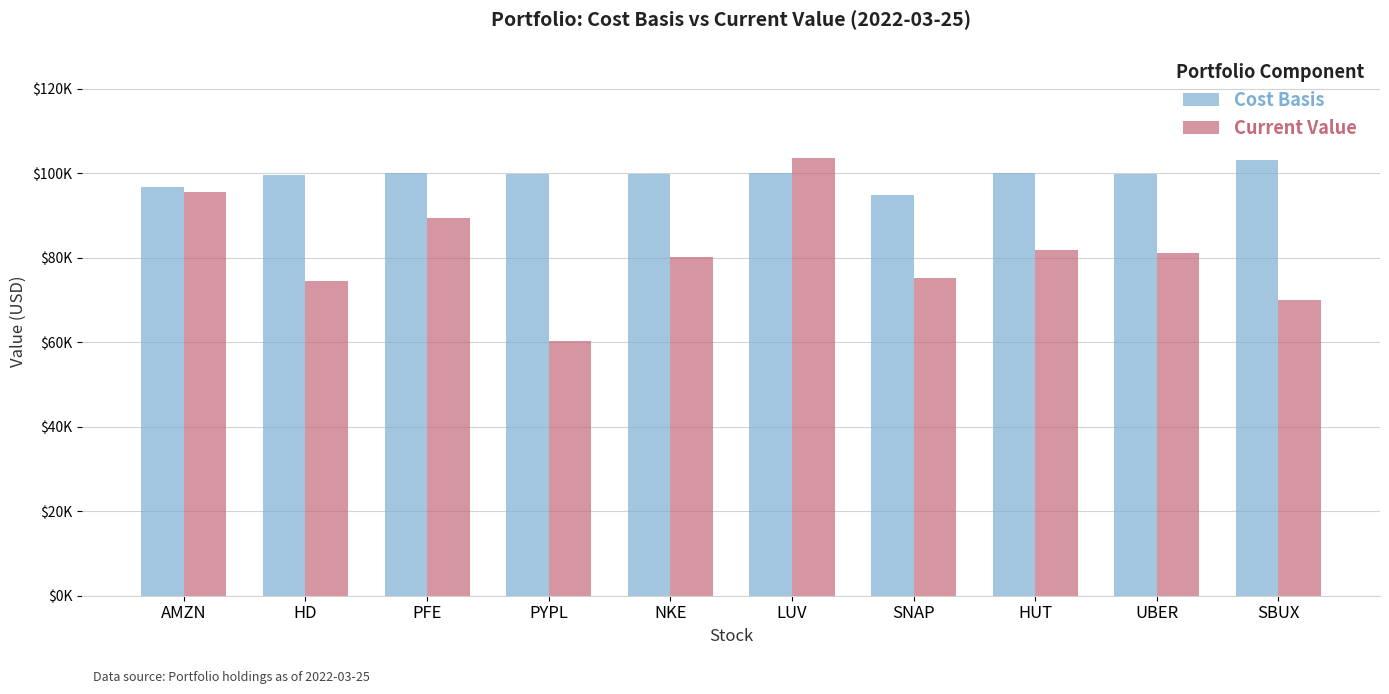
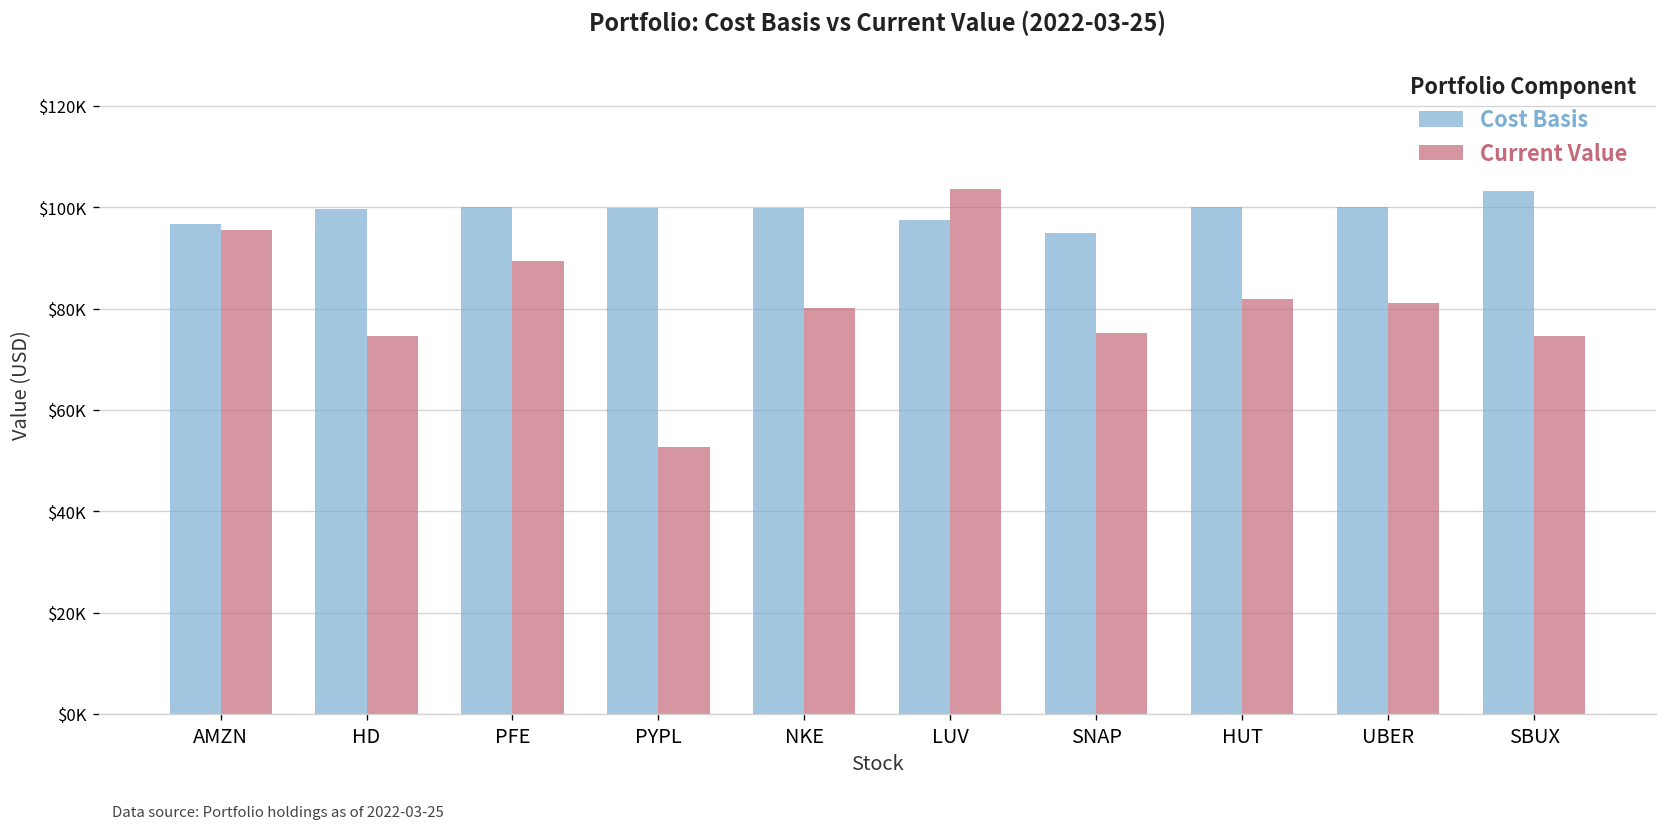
Current Value, PYPL: $60000 -> $53000
Cost Basis, LUV: $100000 -> $97000
Current Value, SBUX: $70000 -> $75000
